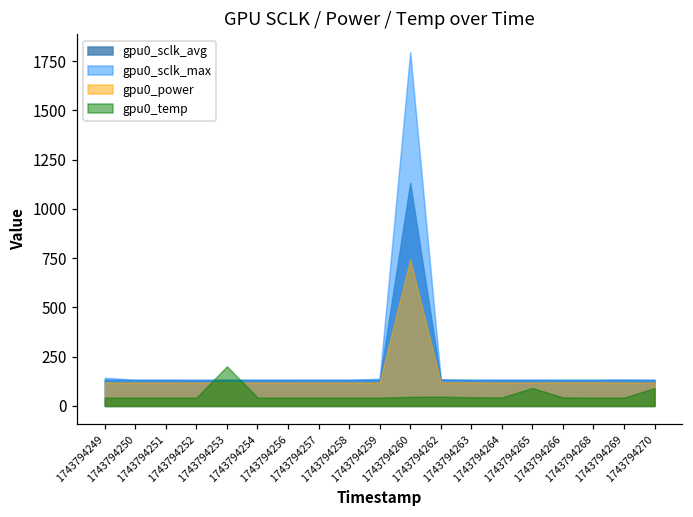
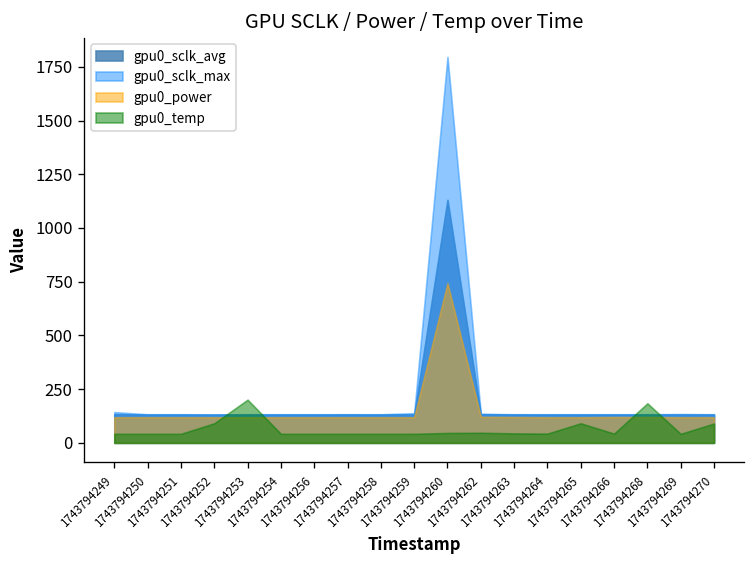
gpu0_temp, 1743794252: 40 -> 90
gpu0_temp, 1743794268: 40 -> 180
